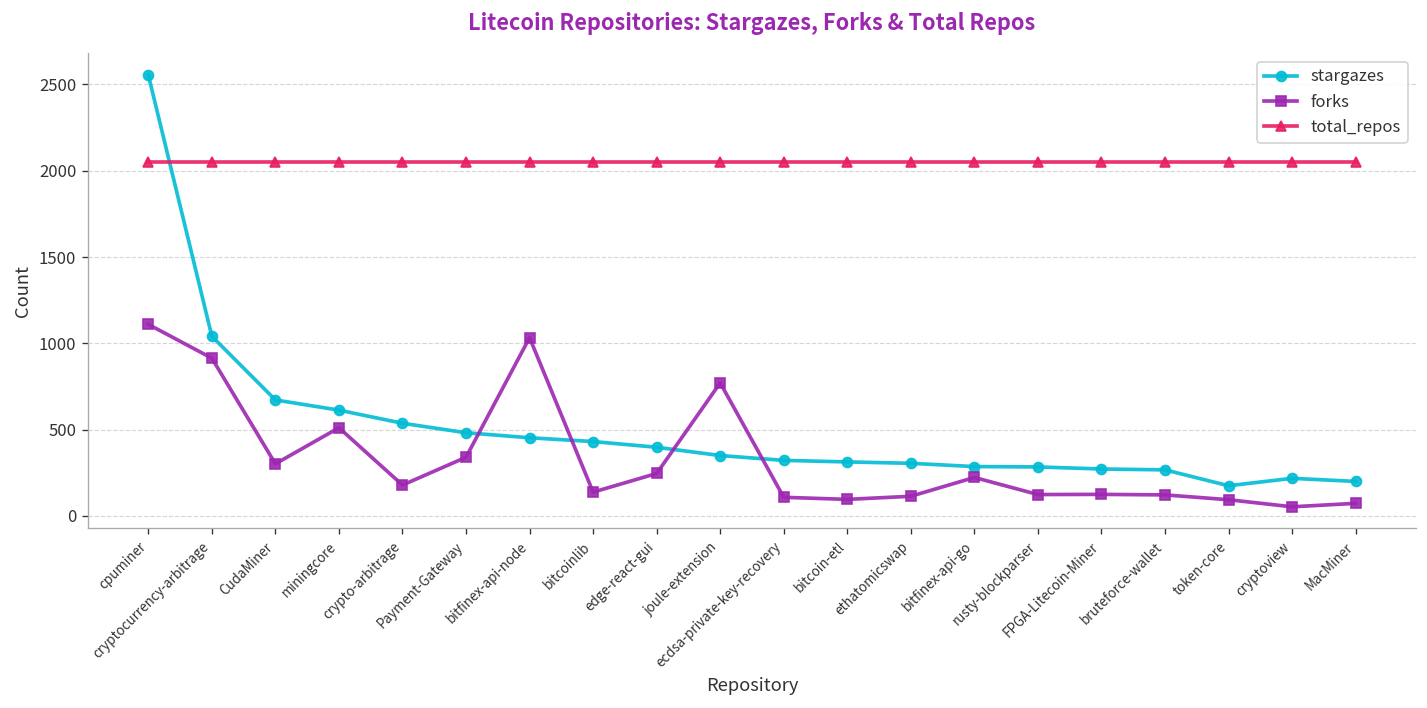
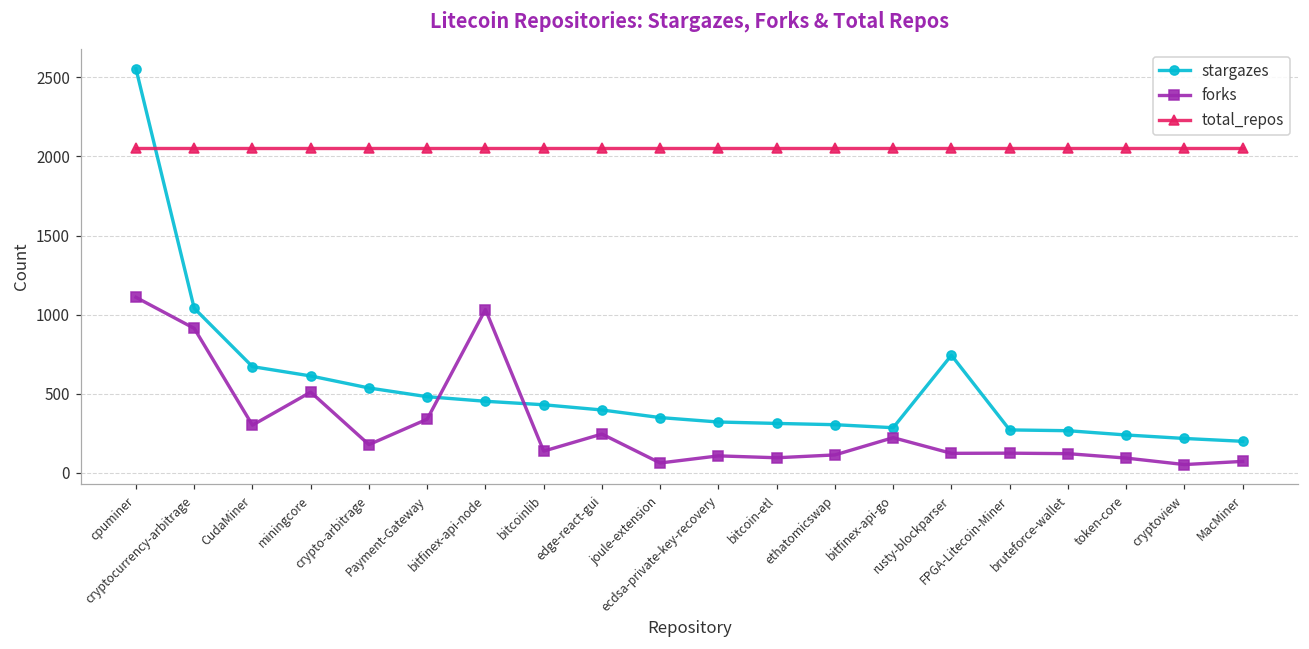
forks, joule-extension: 770 -> 60
stargazes, rusty-blockparser: 280 -> 740
stargazes, token-core: 180 -> 240
